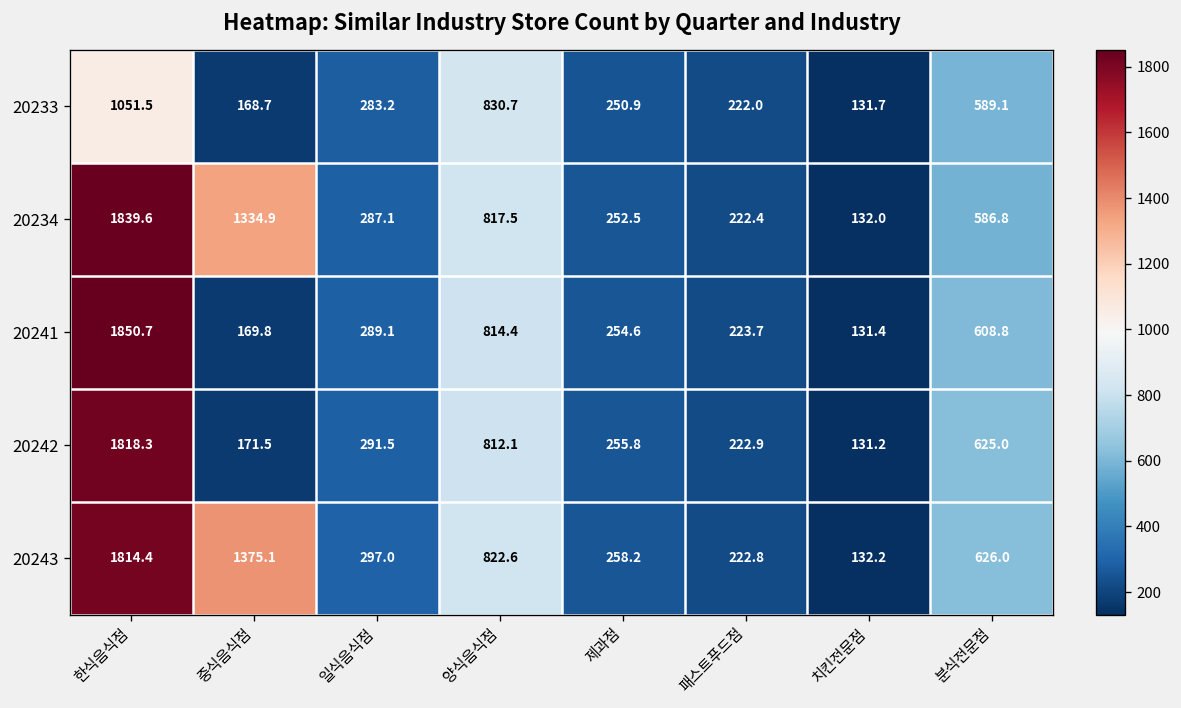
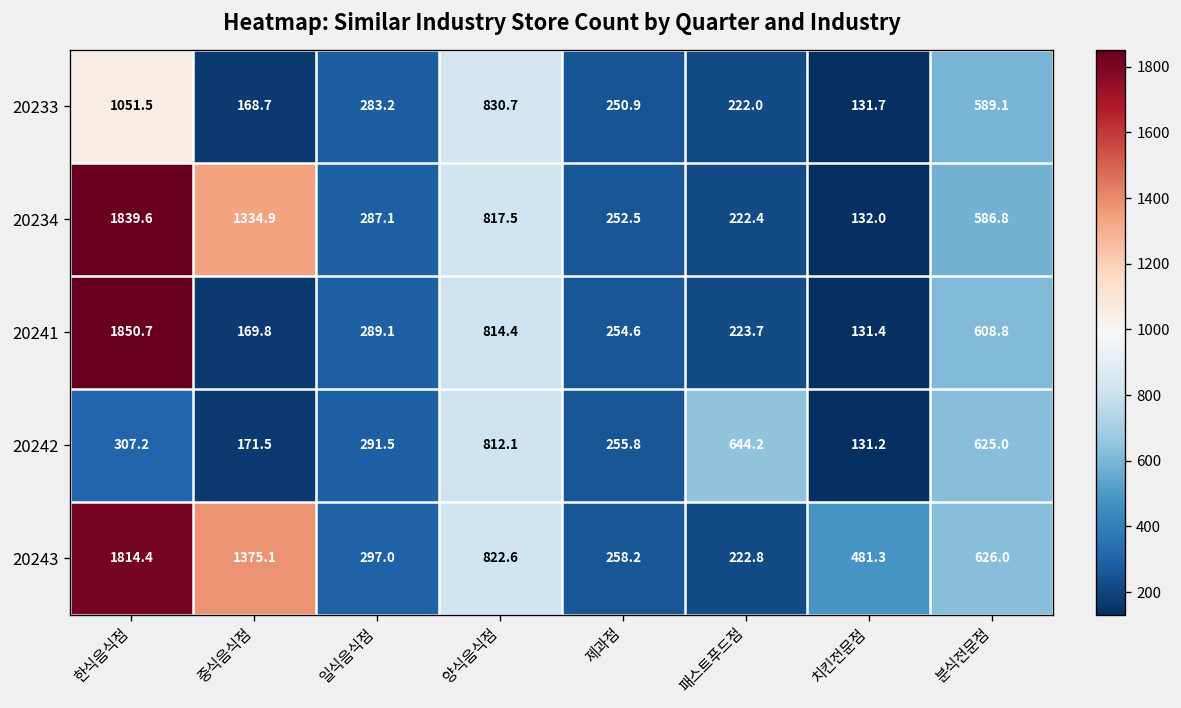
20242, 한식음식점: 1818.3 -> 307.2
20242, 패스트푸드점: 222.9 -> 644.2
20243, 치킨전문점: 132.2 -> 481.3
